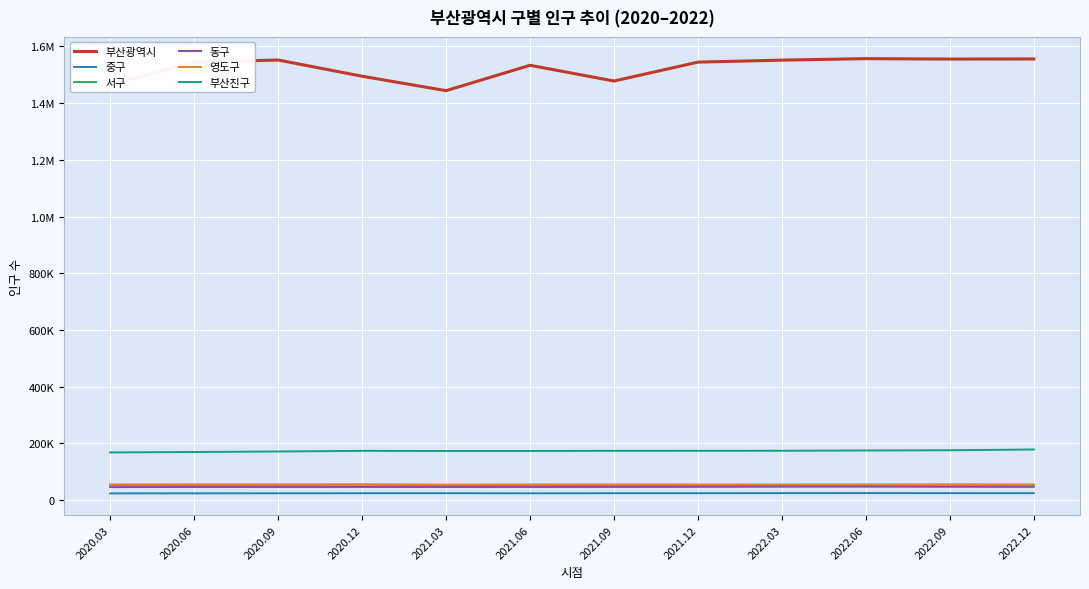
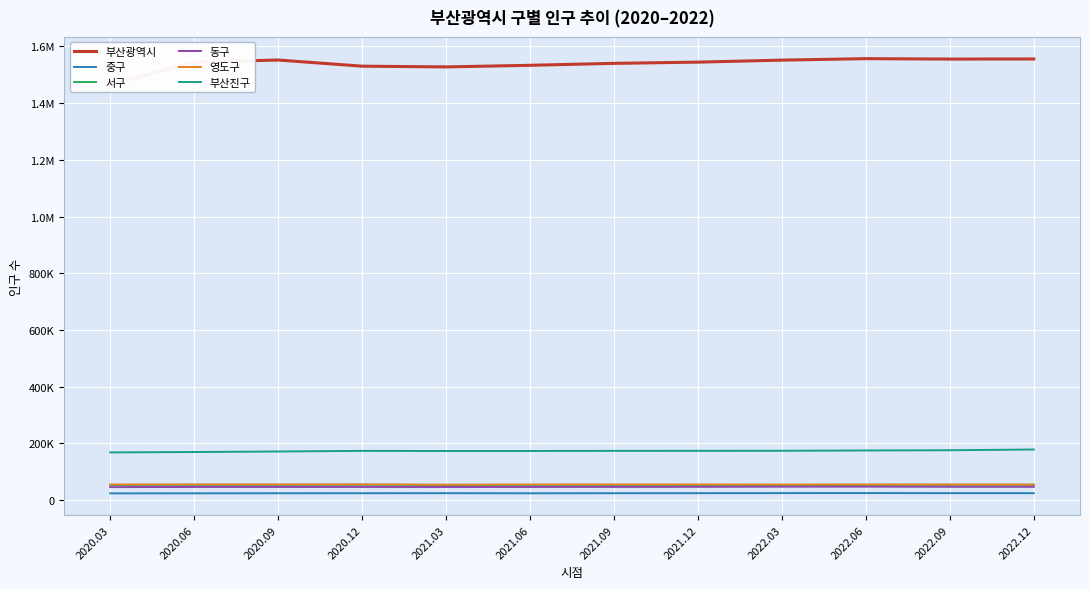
부산광역시, 2020.12: 1490000 -> 1530000
부산광역시, 2021.03: 1440000 -> 1530000
부산광역시, 2021.09: 1480000 -> 1540000
